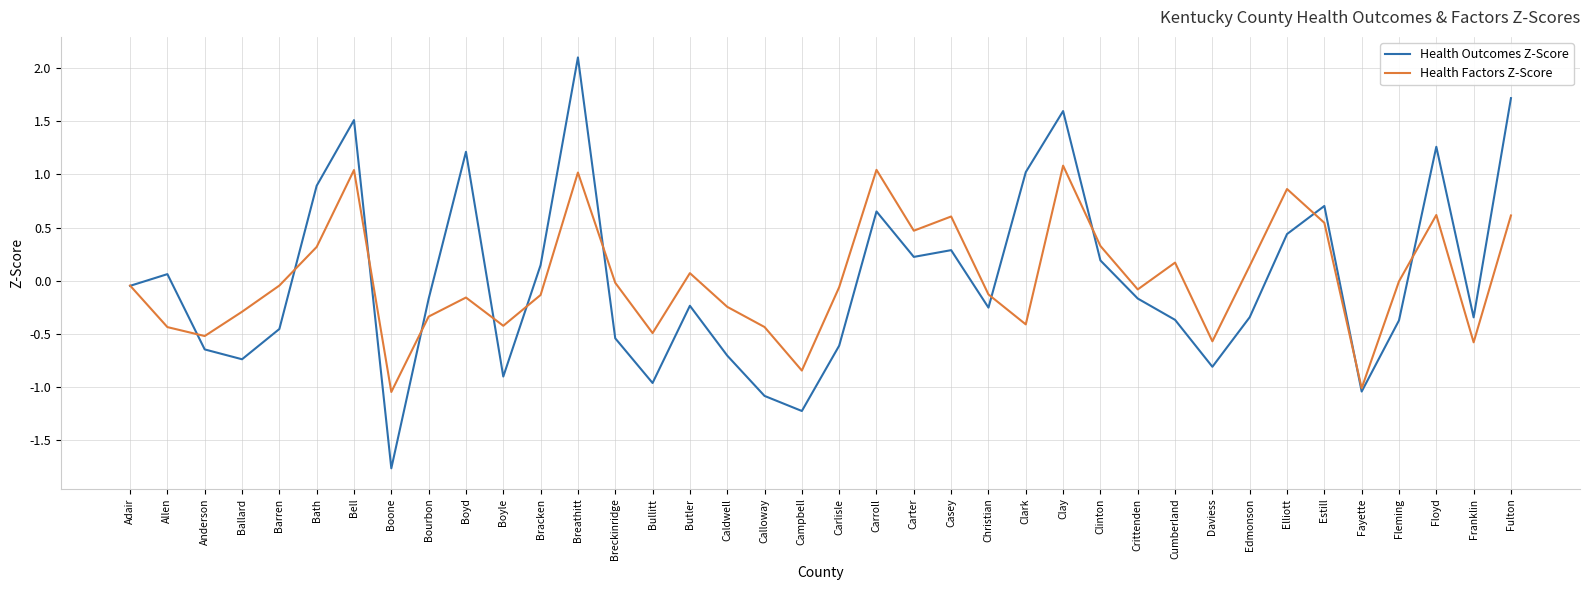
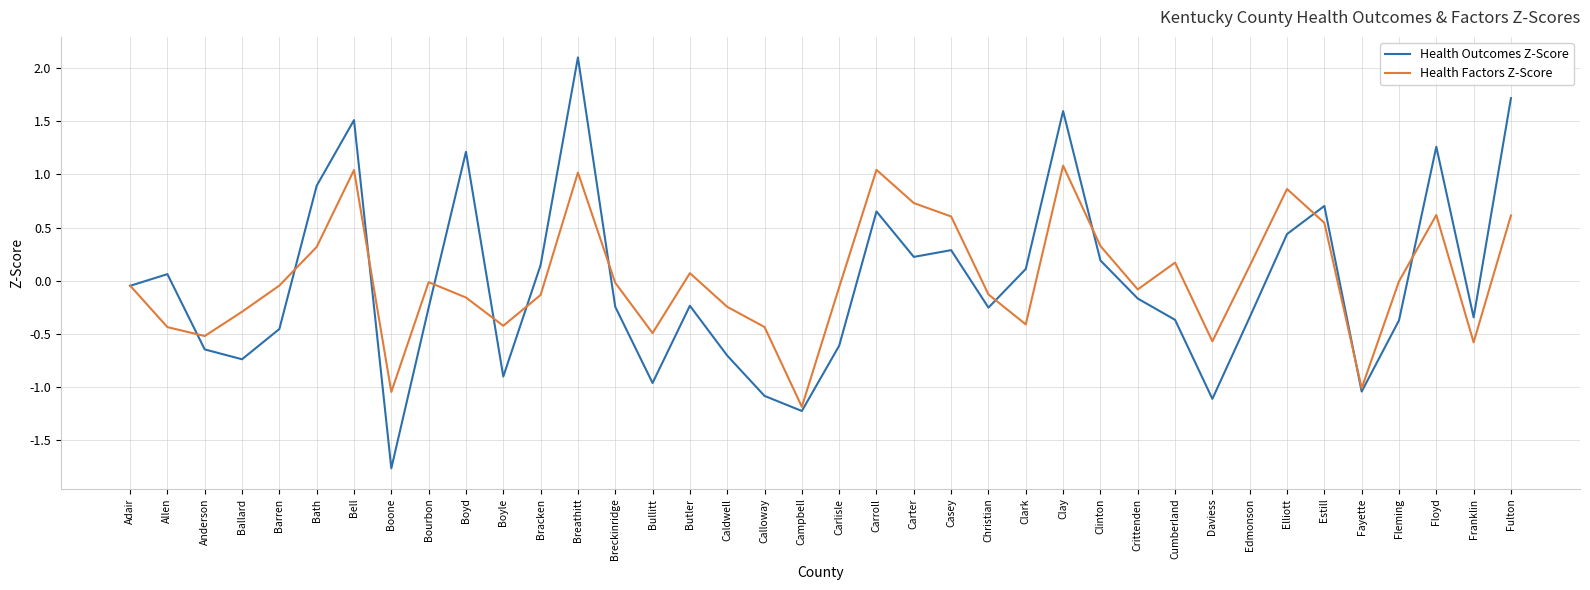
Health Outcomes Z-Score, Bourbon: -0.17 -> -0.25
Health Factors Z-Score, Bourbon: -0.34 -> -0.01
Health Outcomes Z-Score, Breckinridge: -0.54 -> -0.24
Health Factors Z-Score, Campbell: -0.84 -> -1.19
Health Factors Z-Score, Carter: 0.47 -> 0.73
Health Outcomes Z-Score, Clark: 1.02 -> 0.11
Health Outcomes Z-Score, Daviess: -0.81 -> -1.11
